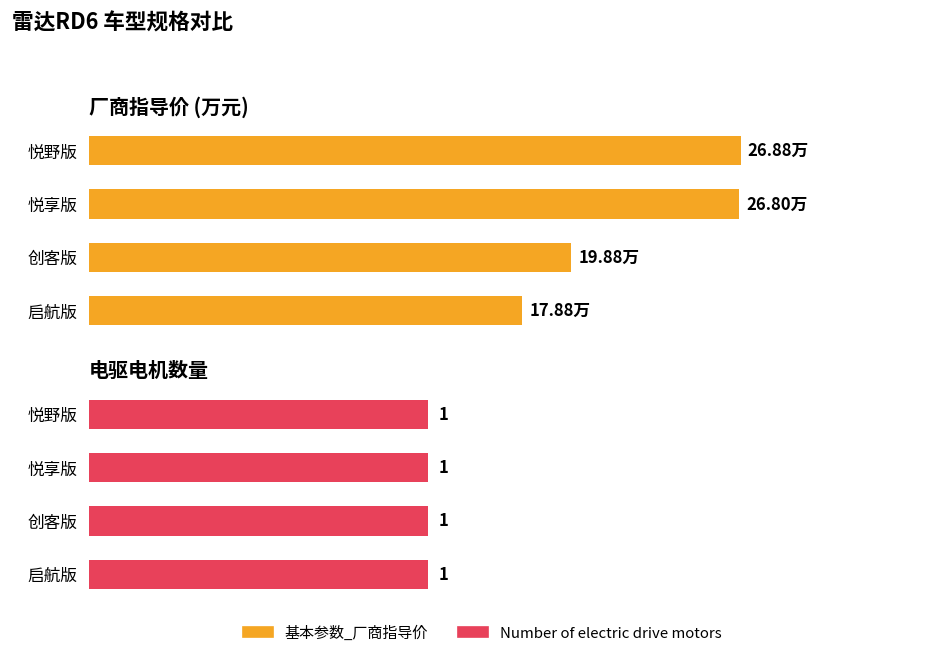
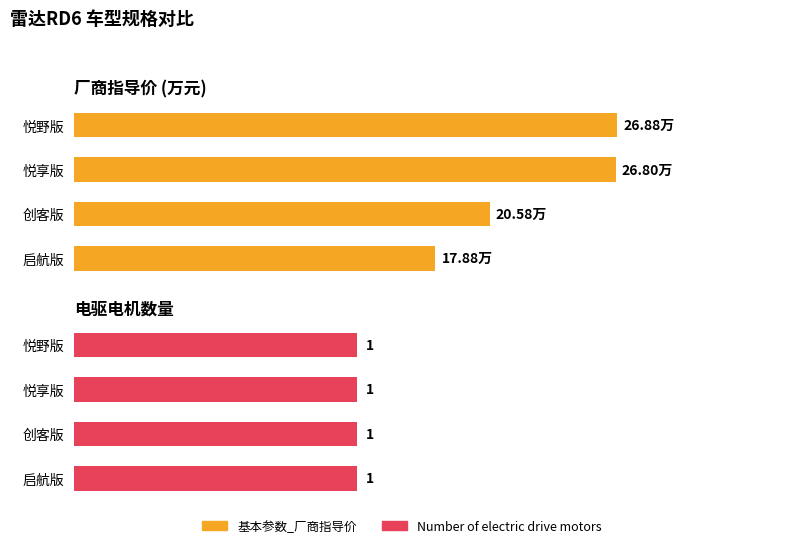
厂商指导价 (万元), 创客版: 19.88万 -> 20.58万
